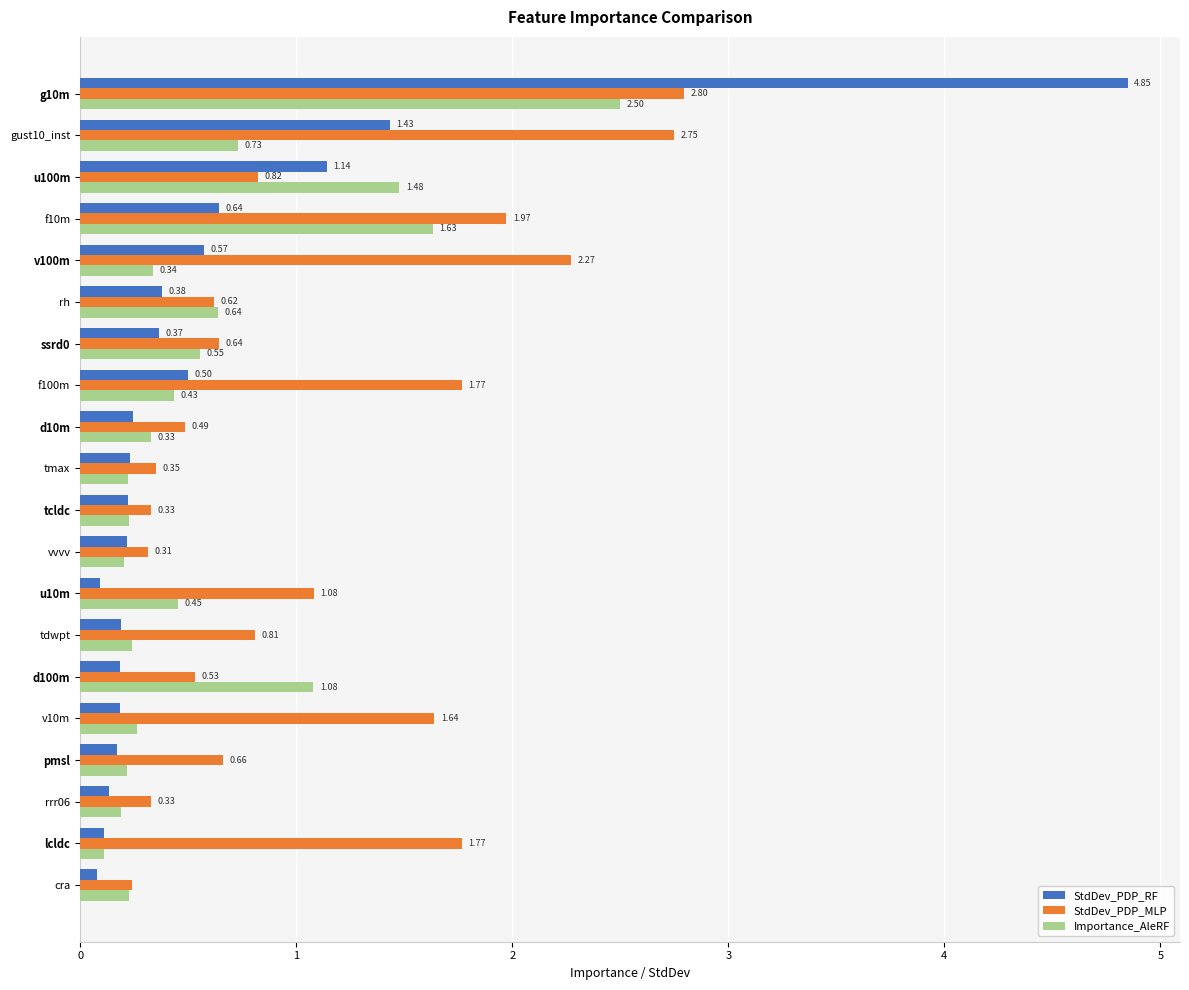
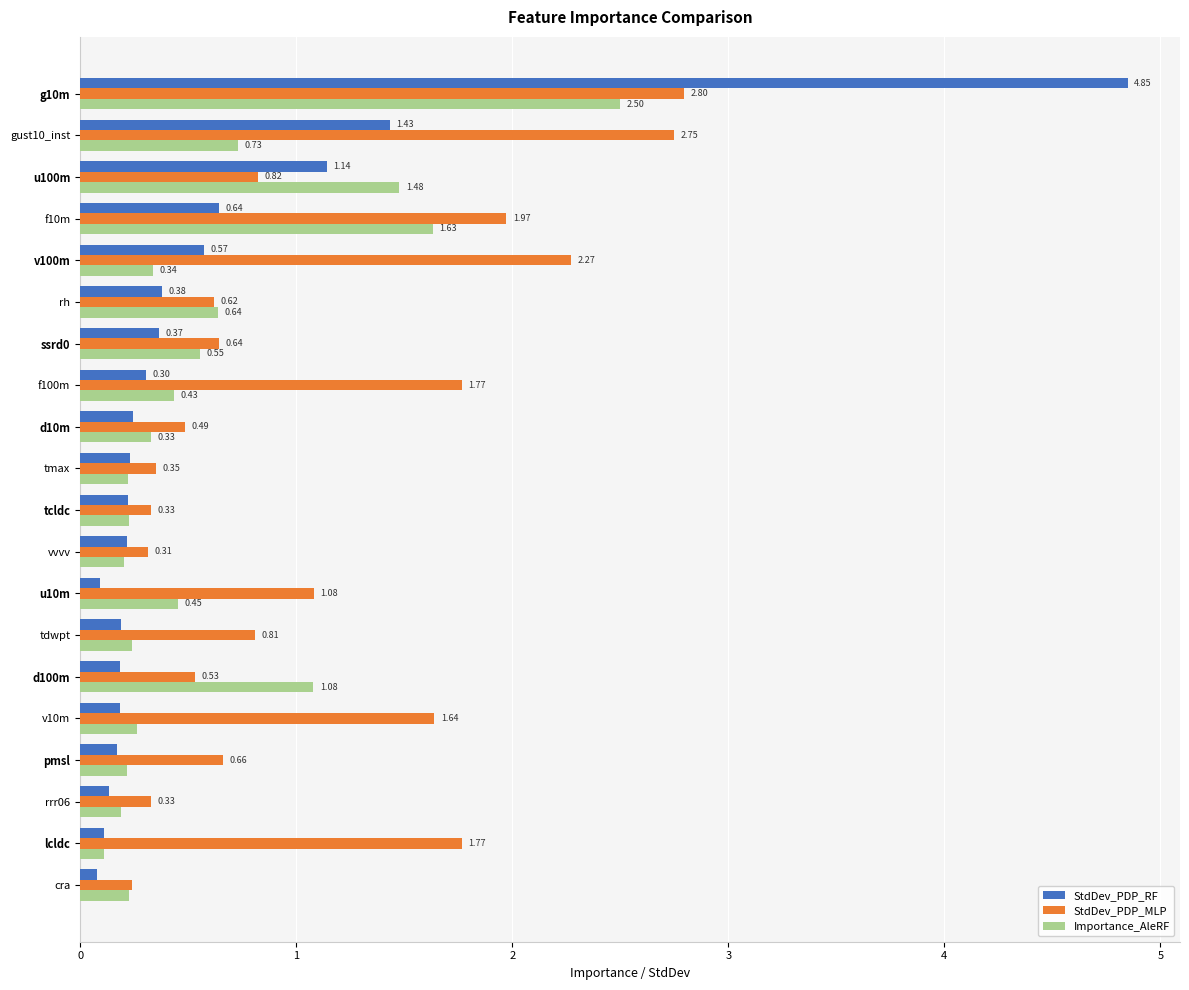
StdDev_PDP_RF, f100m: 0.50 -> 0.30
